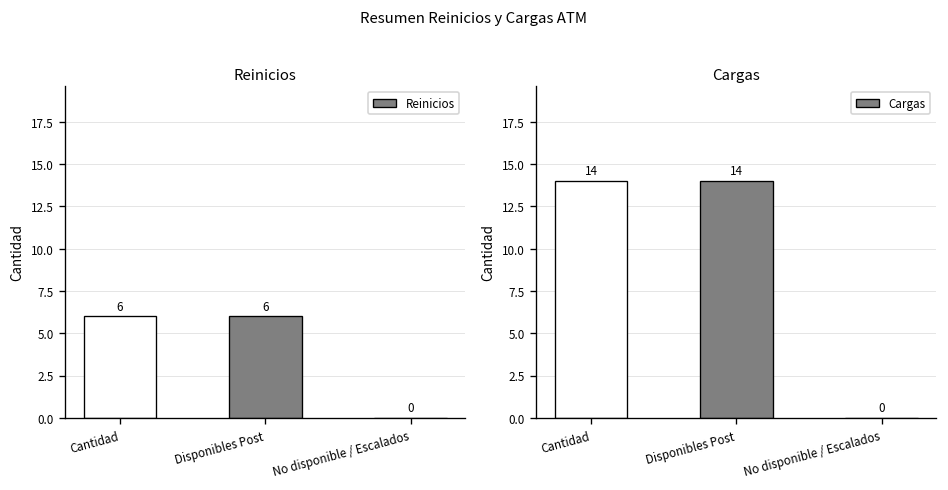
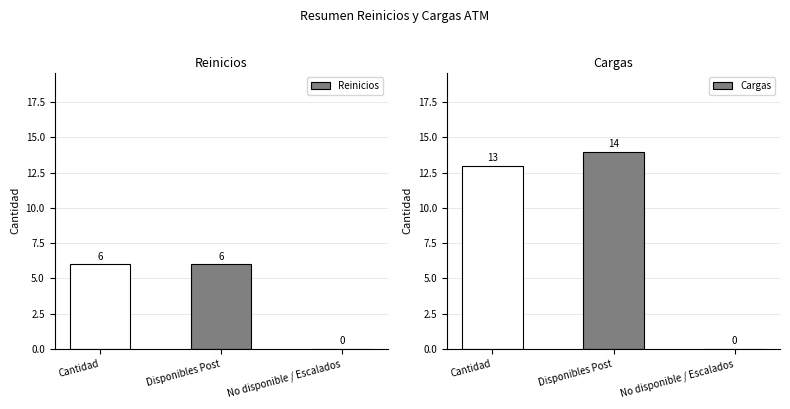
Cargas, Cantidad: 14 -> 13
